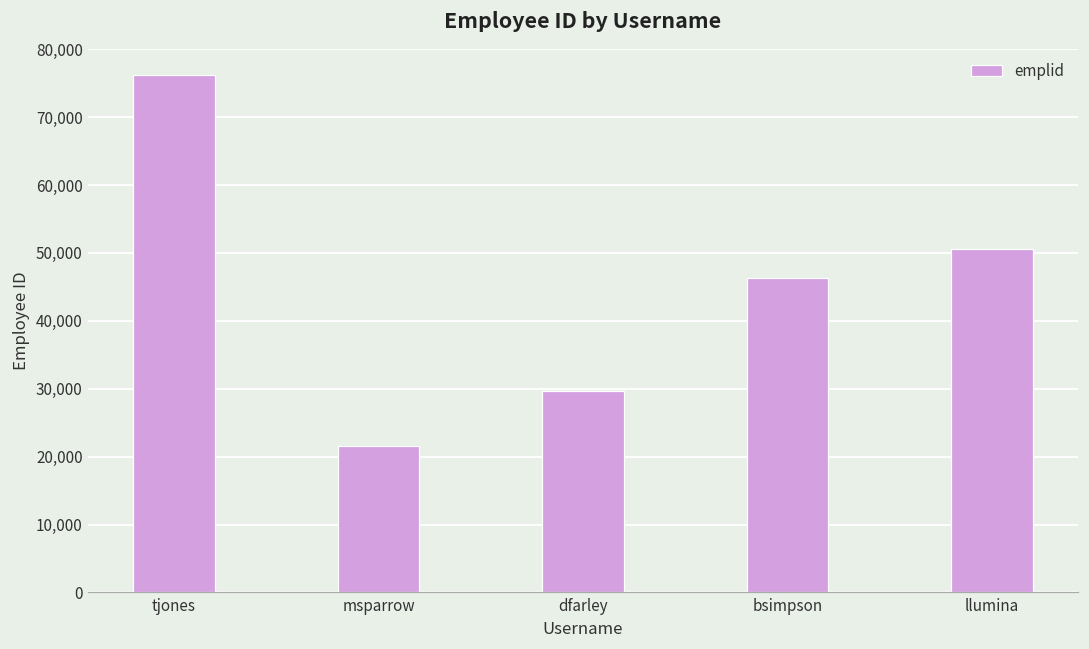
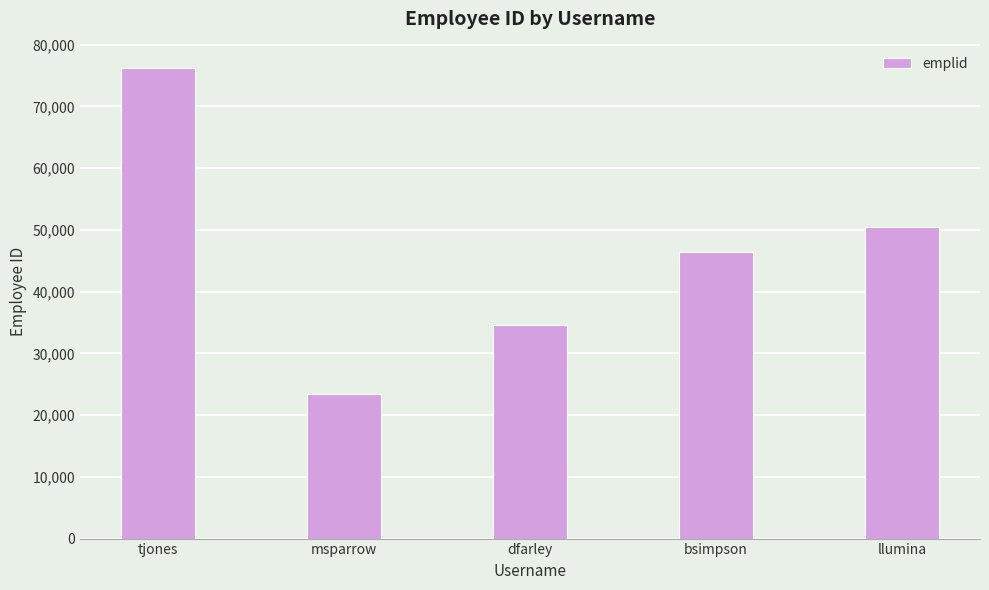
msparrow: 22,000 -> 23,000
dfarley: 30,000 -> 35,000
